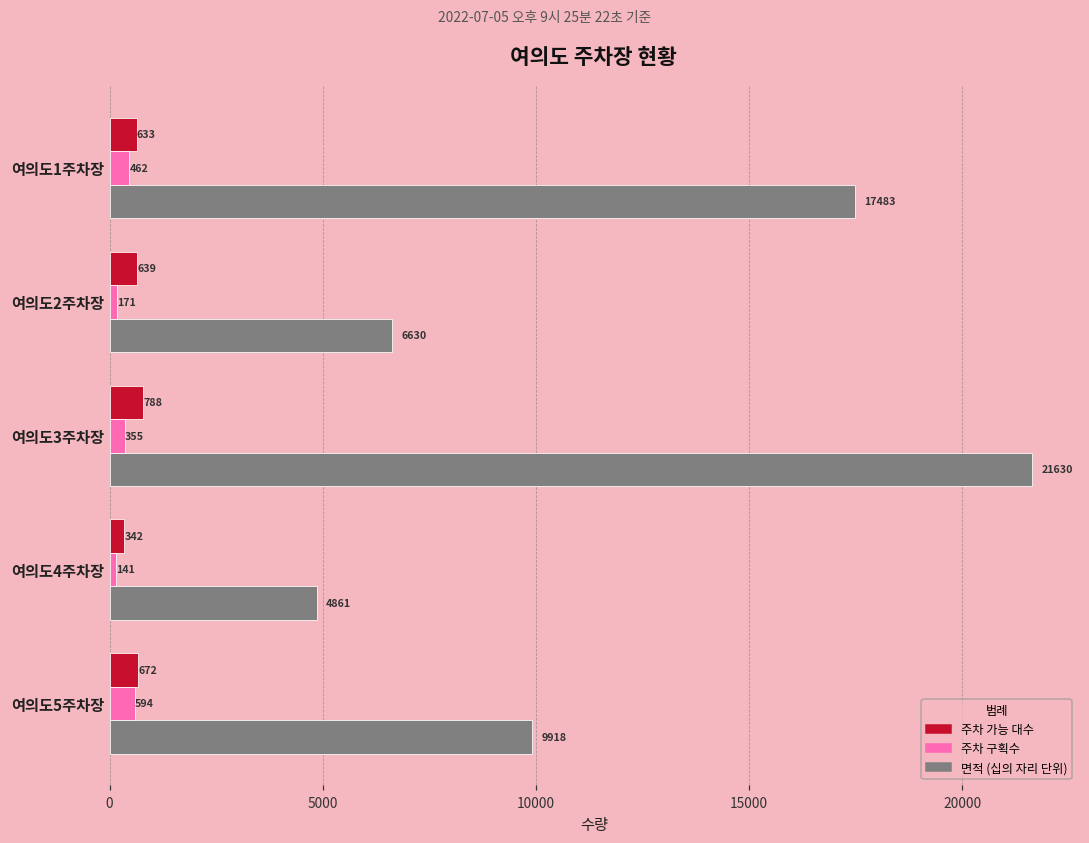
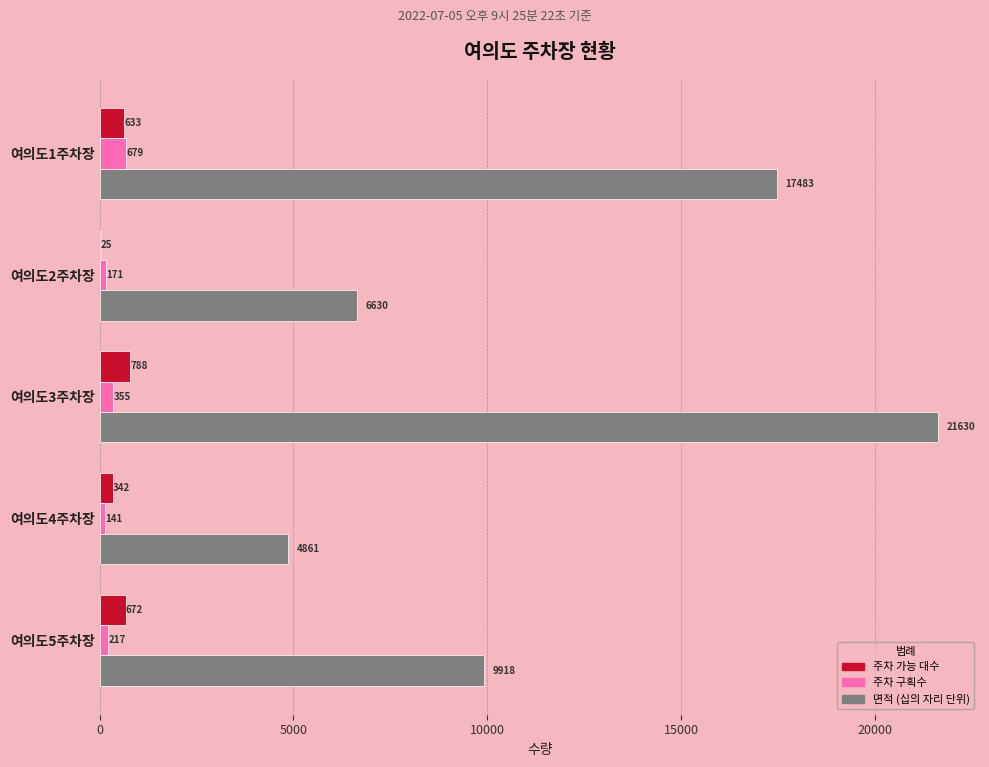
주차 구획수, 여의도1주차장: 462 -> 679
주차 가능 대수, 여의도2주차장: 639 -> 25
주차 구획수, 여의도5주차장: 594 -> 217
